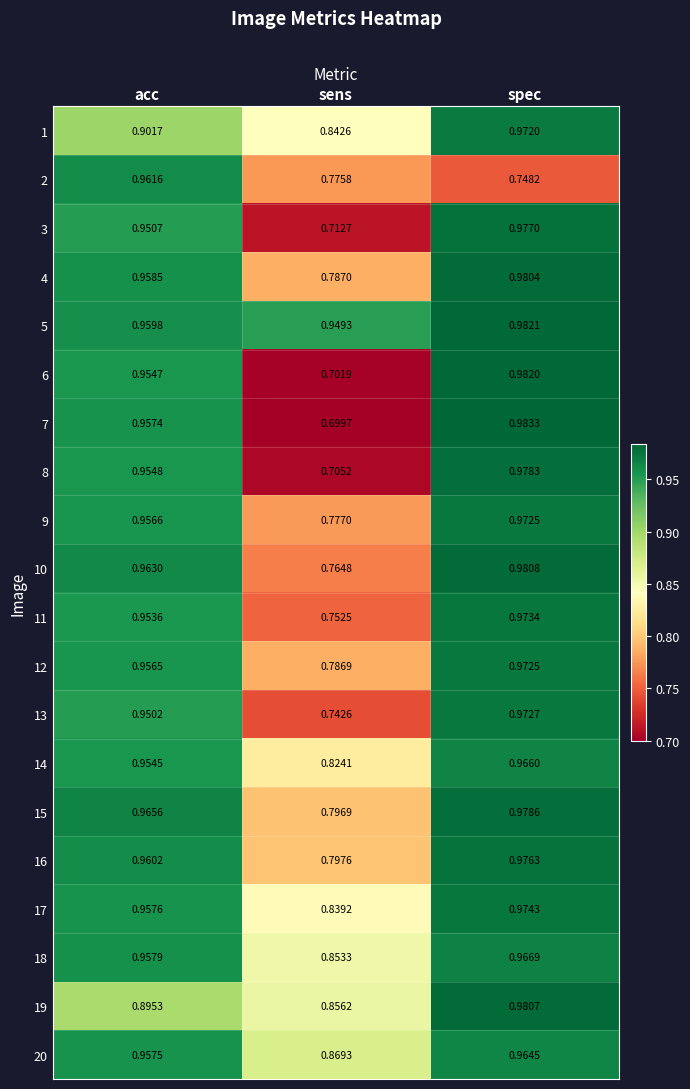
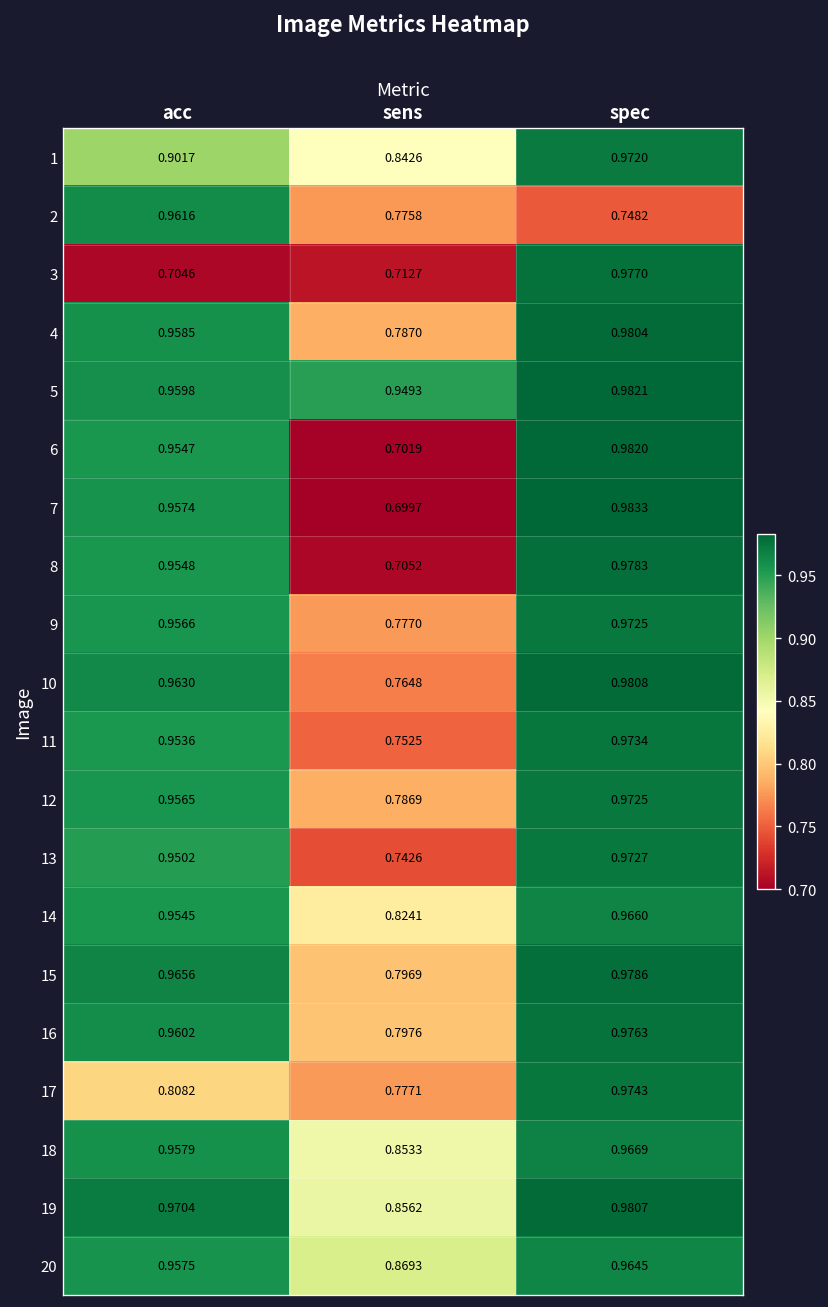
3, acc: 0.9507 -> 0.7046
17, acc: 0.9576 -> 0.8082
17, sens: 0.8392 -> 0.7771
19, acc: 0.8953 -> 0.9704
